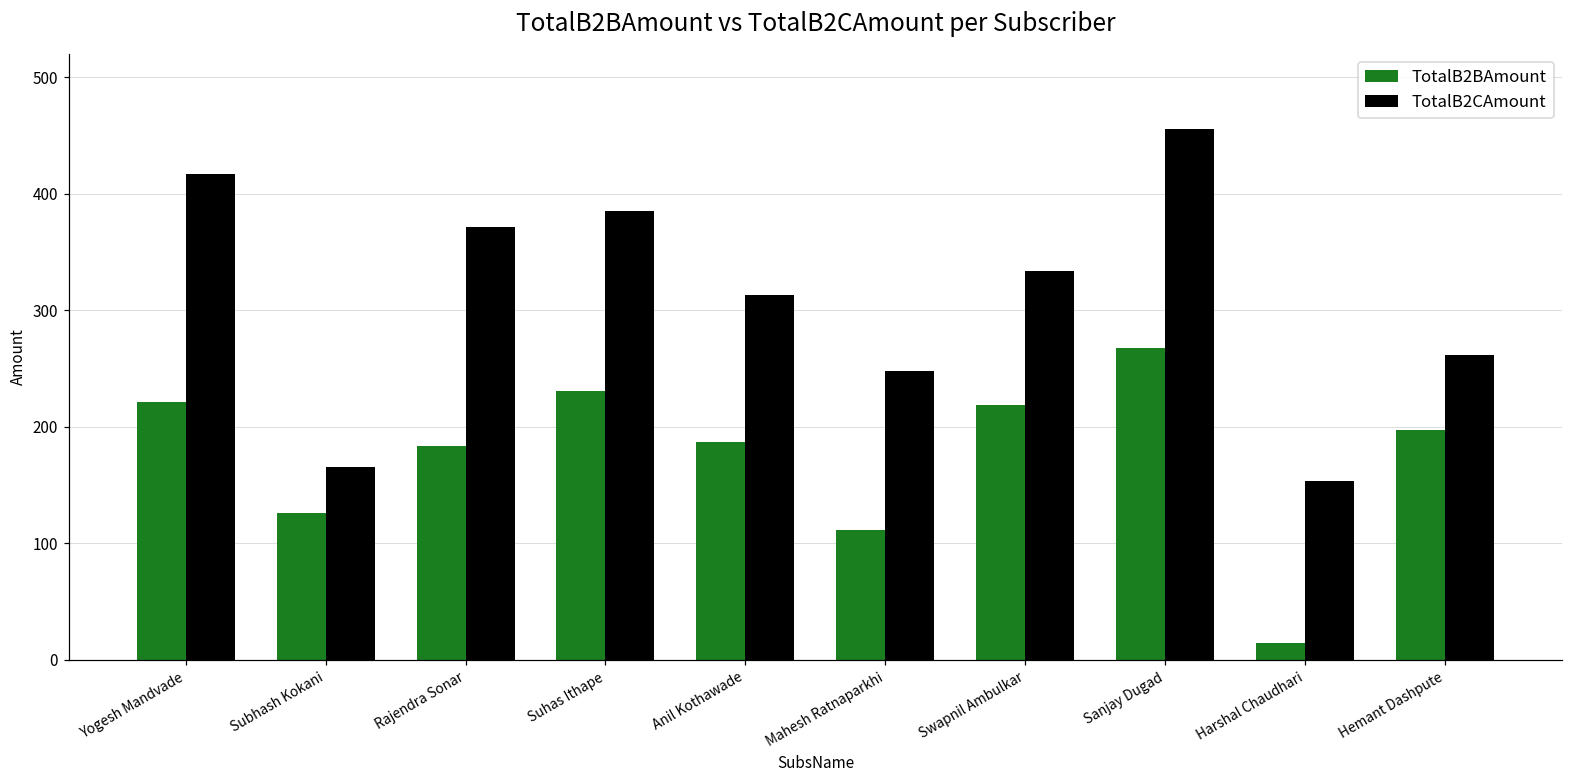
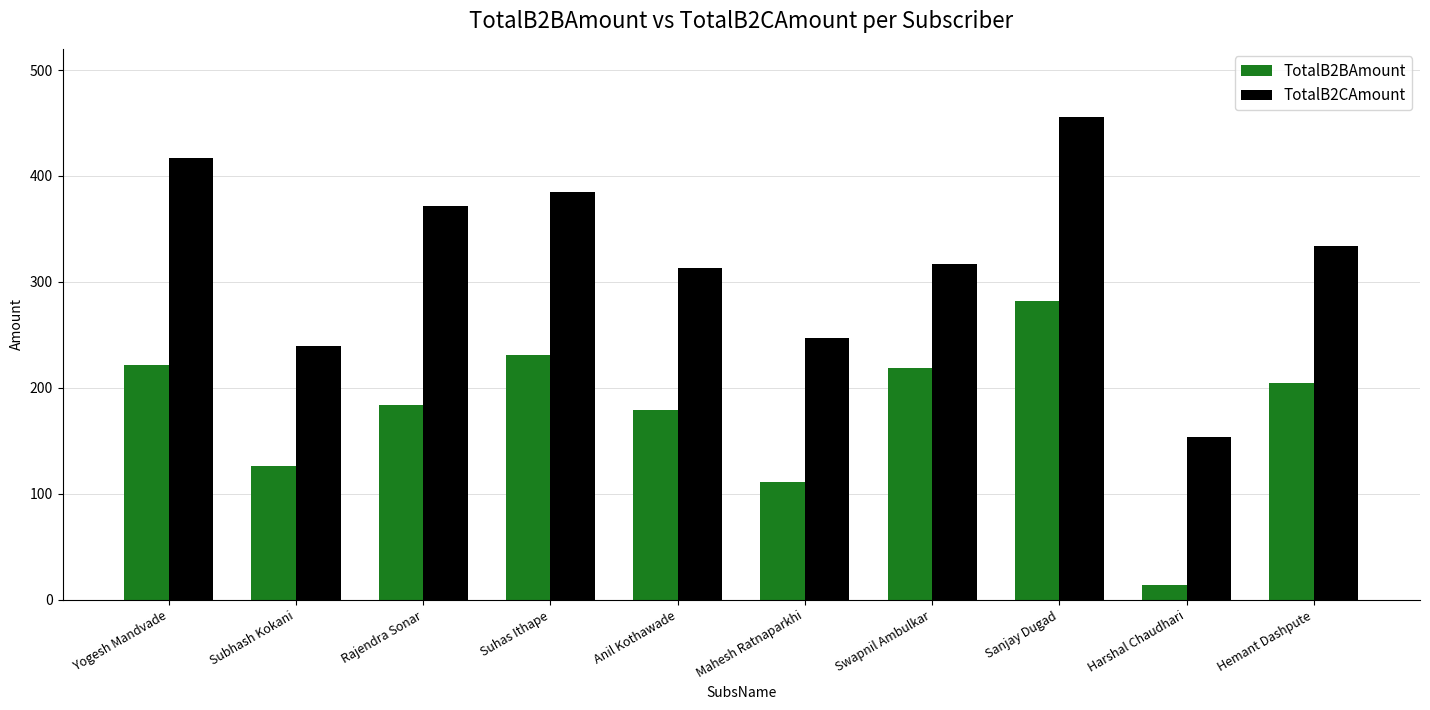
TotalB2CAmount, Subhash Kokani: 166 -> 240
TotalB2BAmount, Anil Kothawade: 187 -> 179
TotalB2CAmount, Swapnil Ambulkar: 334 -> 317
TotalB2BAmount, Sanjay Dugad: 267 -> 282
TotalB2BAmount, Hemant Dashpute: 197 -> 205
TotalB2CAmount, Hemant Dashpute: 261 -> 334
